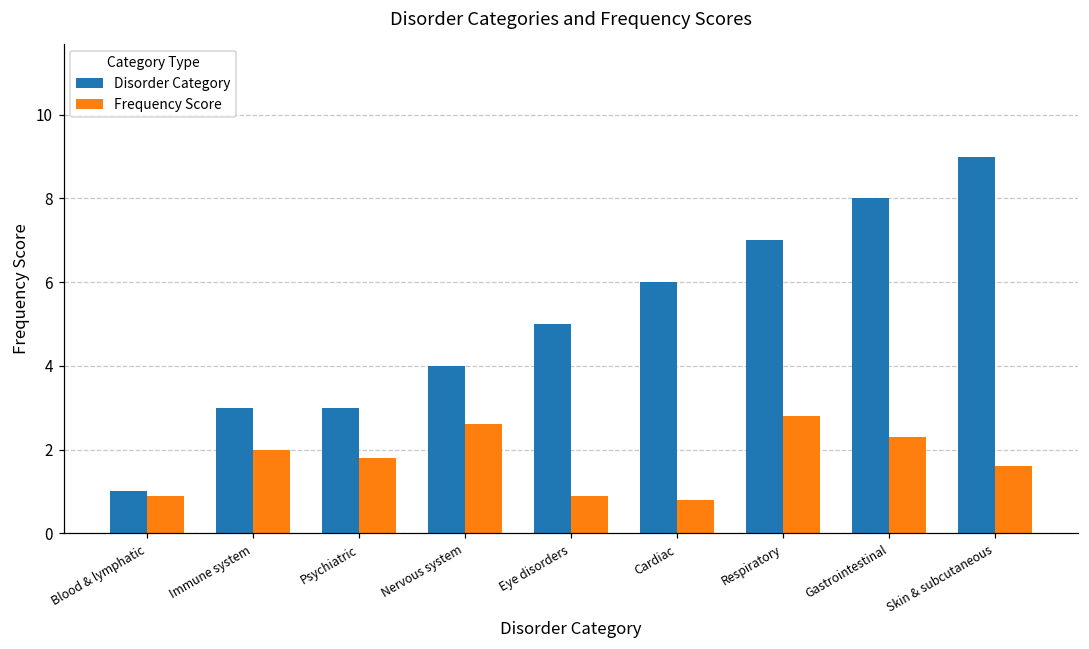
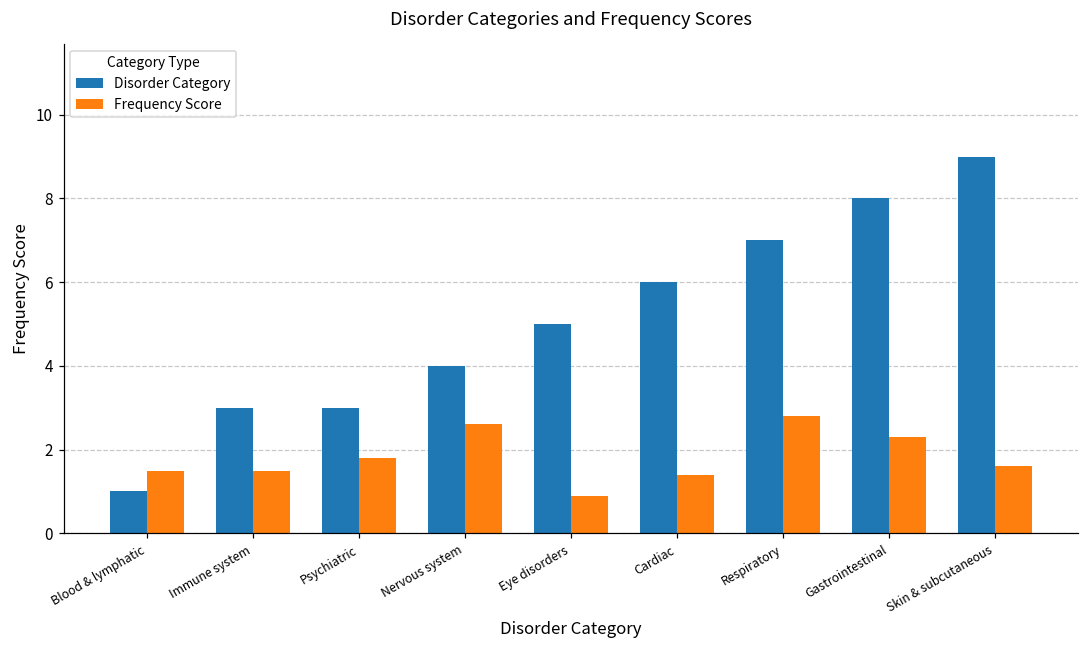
Frequency Score, Blood & lymphatic: 0.9 -> 1.5
Frequency Score, Immune system: 2.0 -> 1.5
Frequency Score, Cardiac: 0.8 -> 1.4
